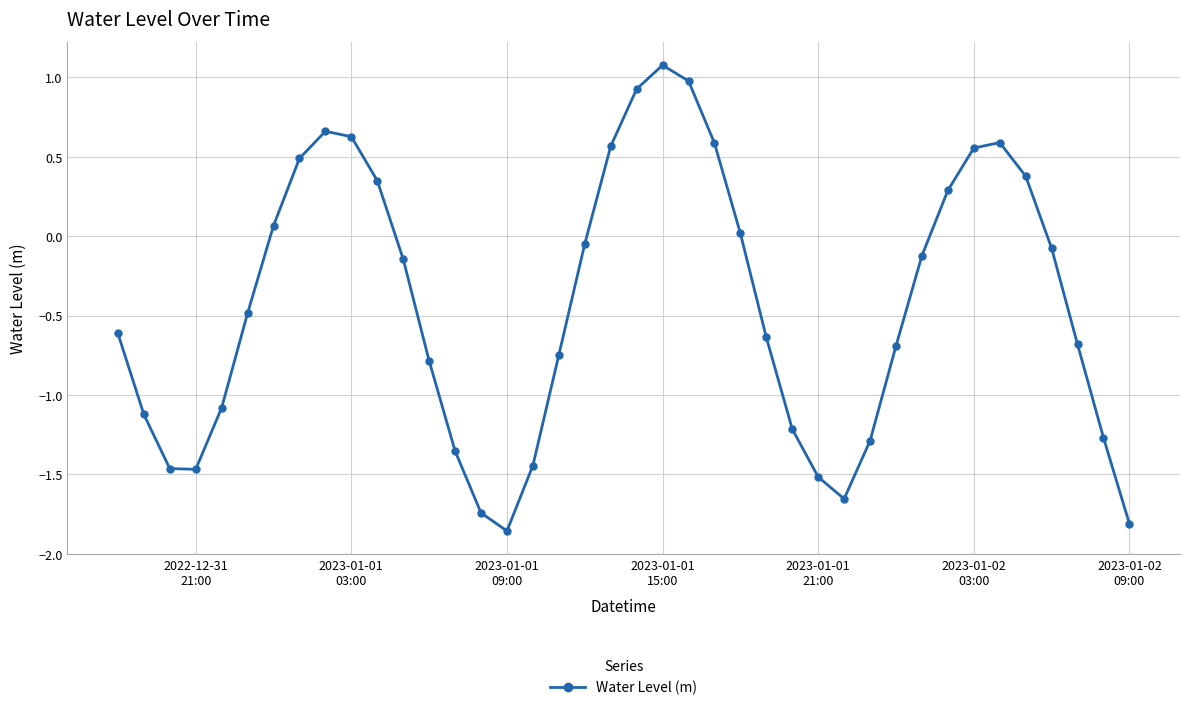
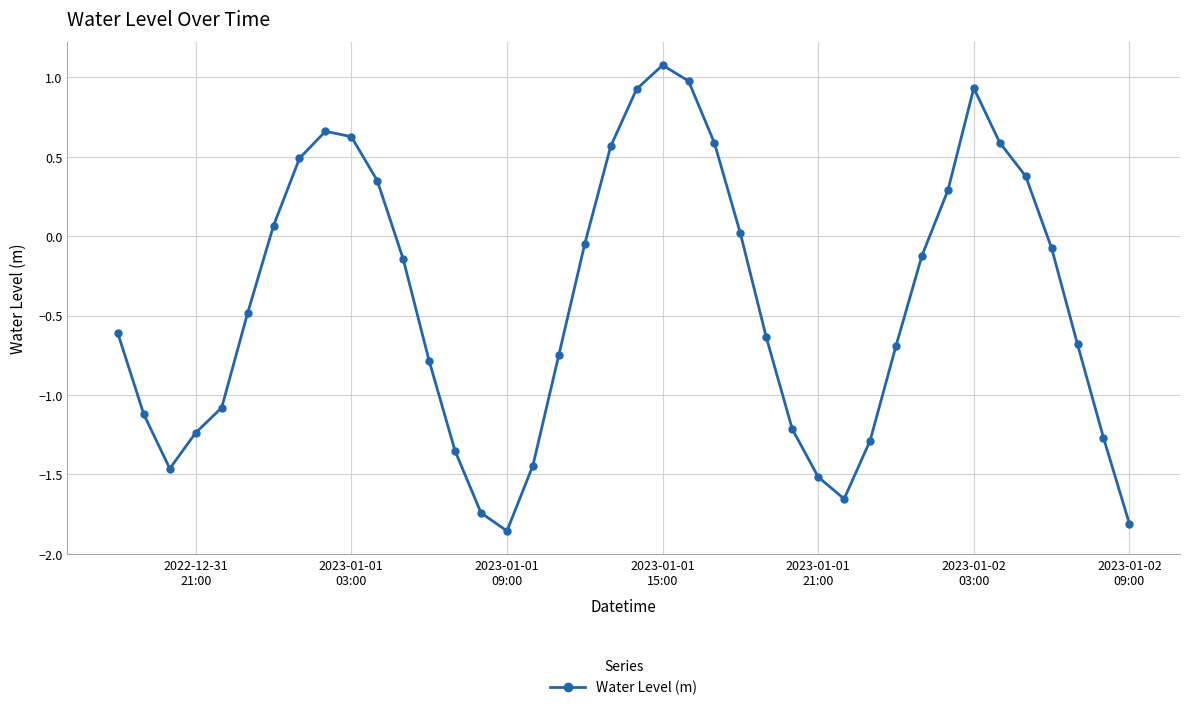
2022-12-31 21:00: -1.47 -> -1.24
2023-01-02 03:00: 0.56 -> 0.93
